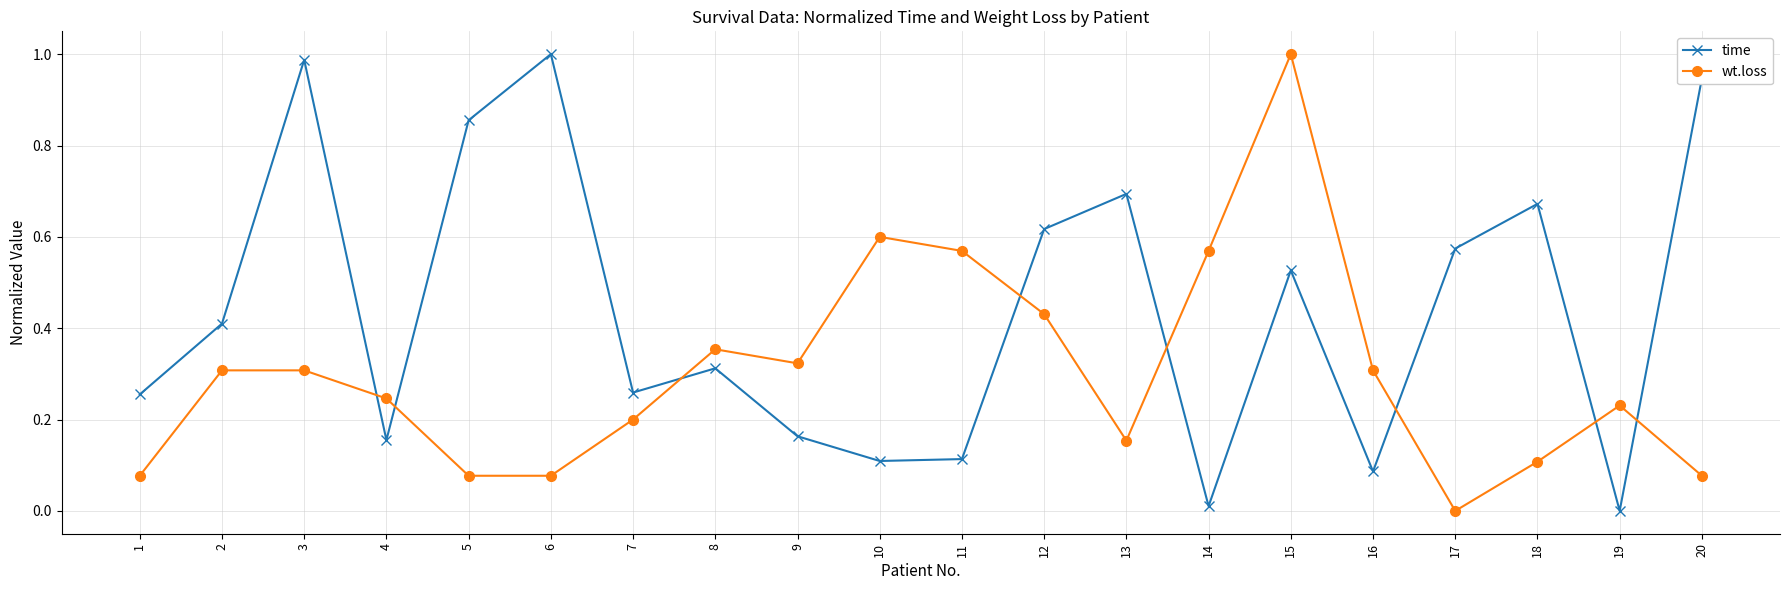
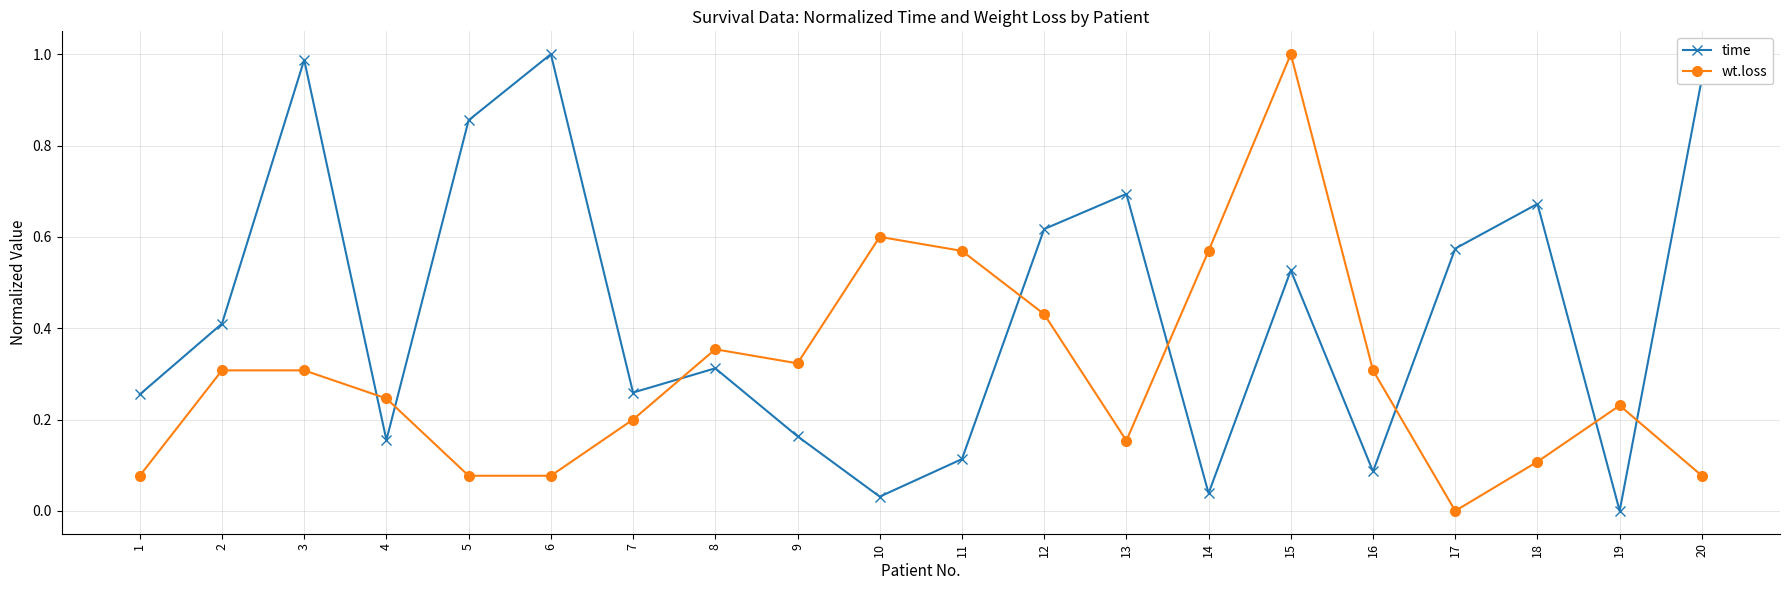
time, 10: 0.11 -> 0.03
time, 14: 0.01 -> 0.04
